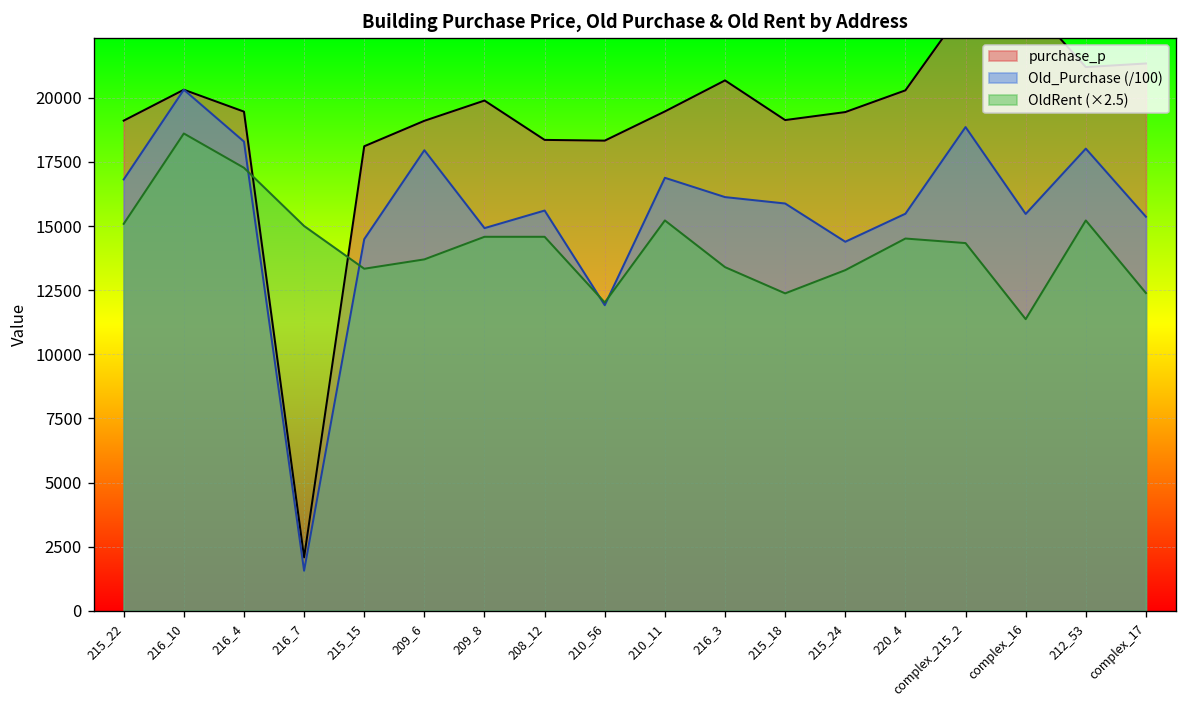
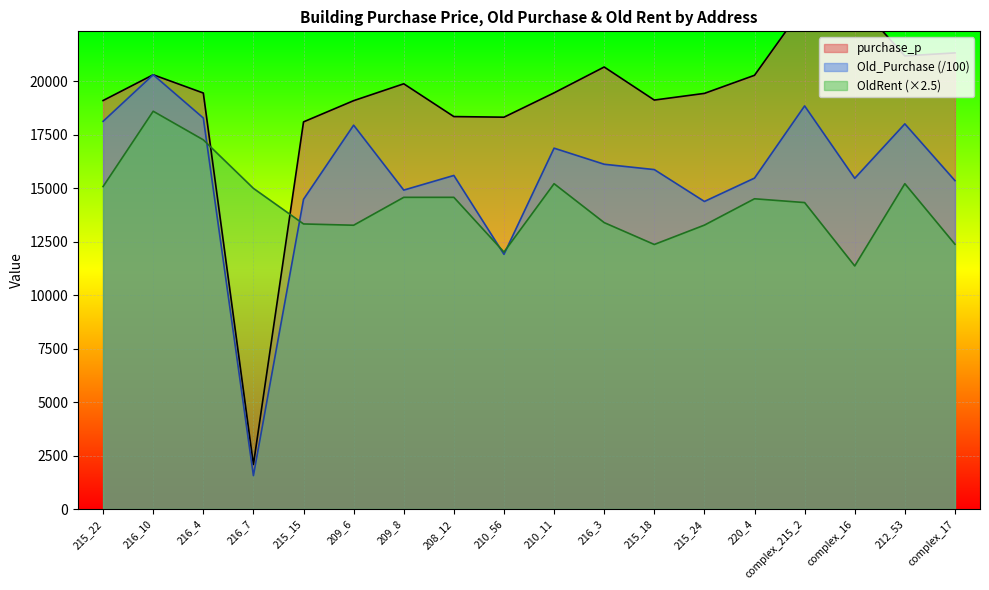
Old_Purchase (/100), 215_22: 16800 -> 18100
OldRent (×2.5), 209_6: 13700 -> 13300
